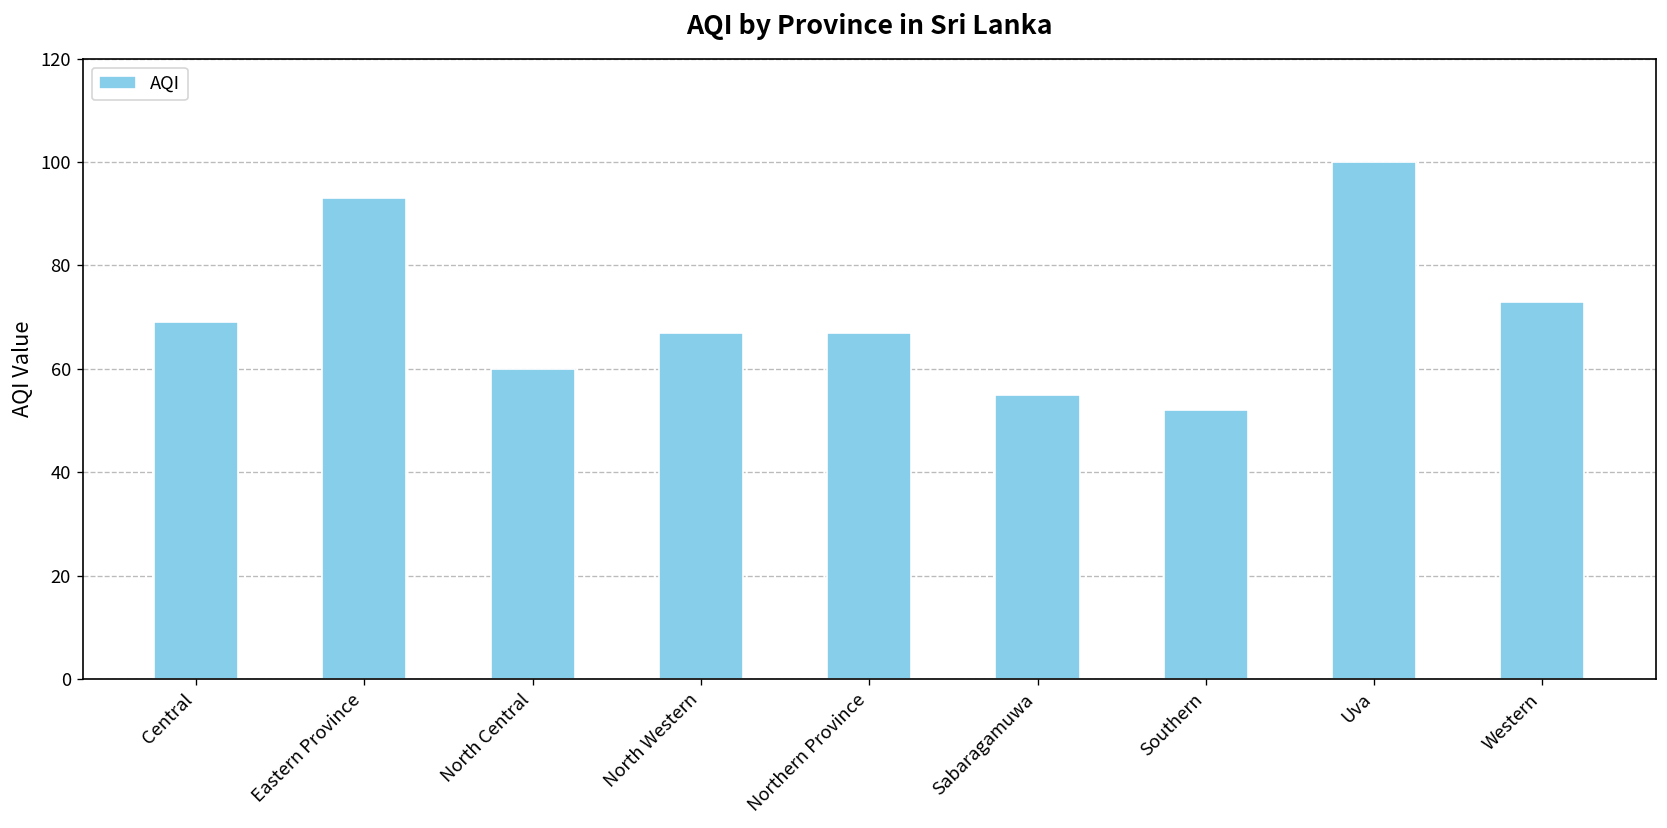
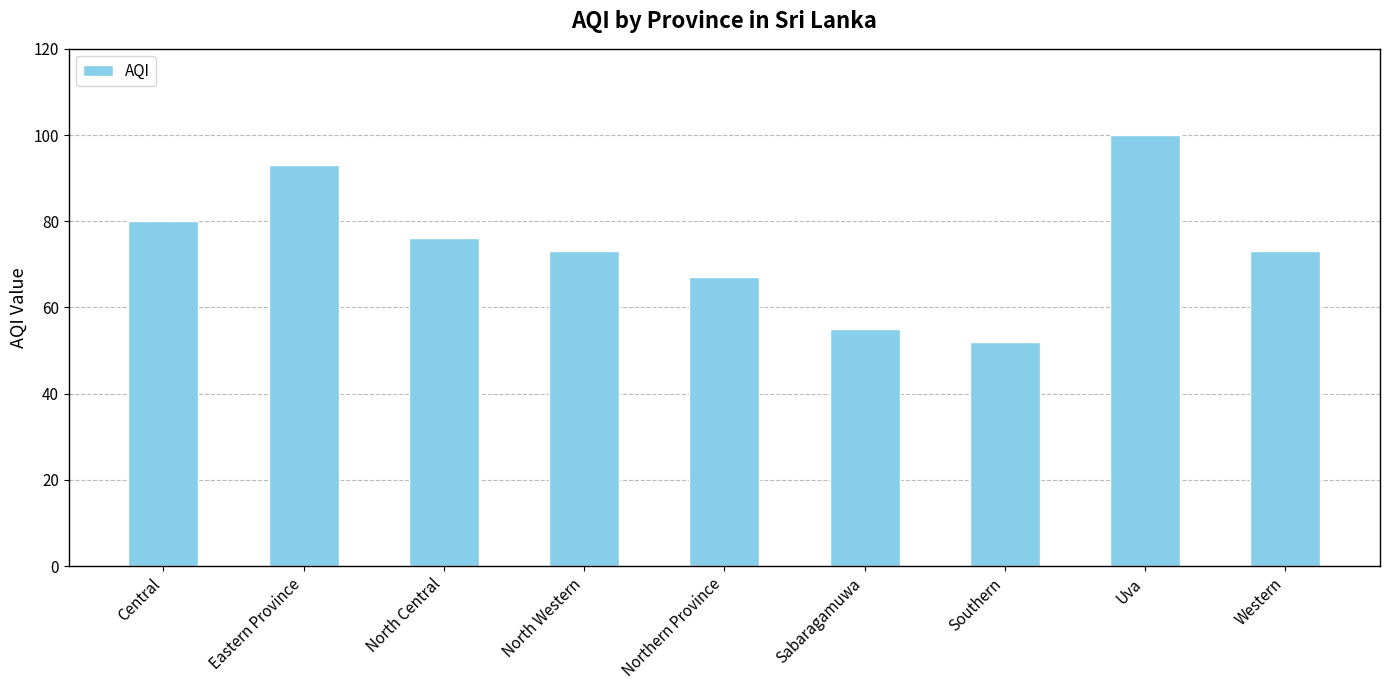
Central: 69 -> 80
North Central: 60 -> 76
North Western: 67 -> 73
